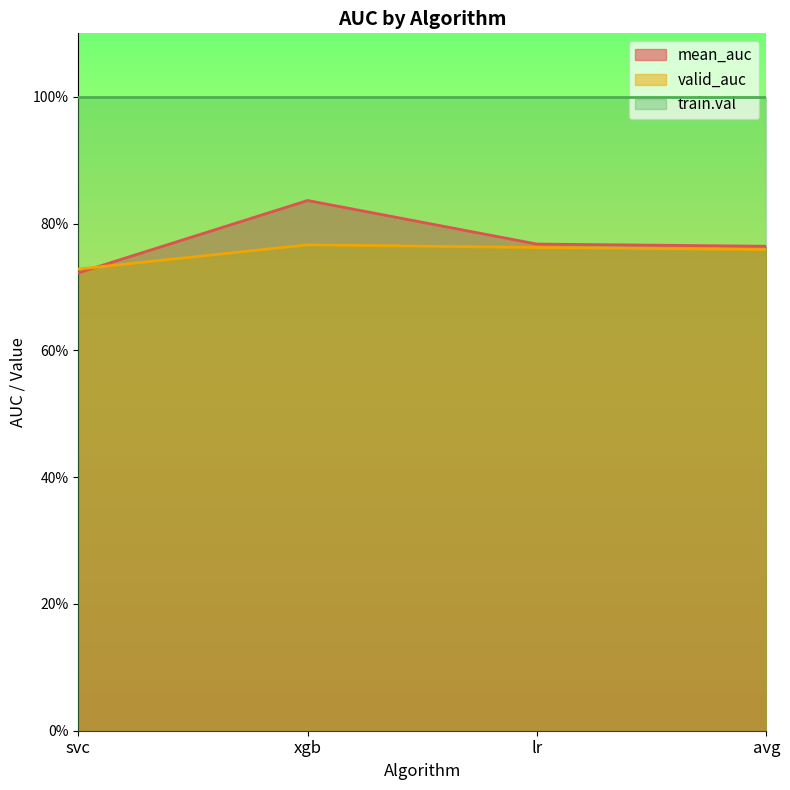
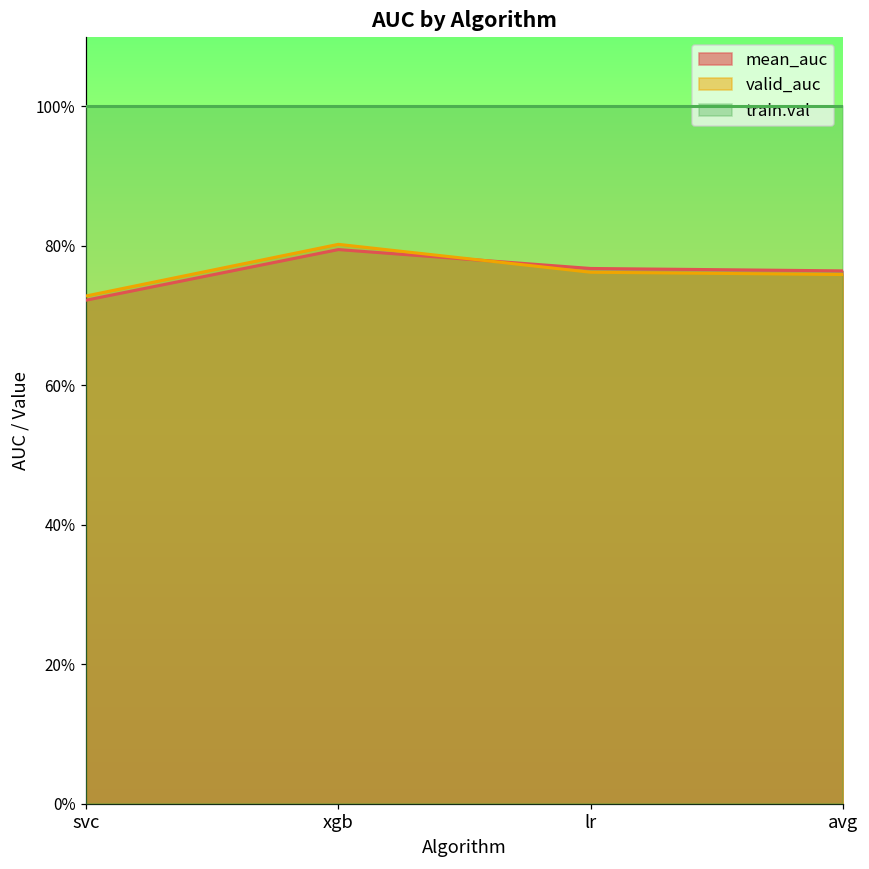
mean_auc, xgb: 84% -> 79%
valid_auc, xgb: 77% -> 80%
